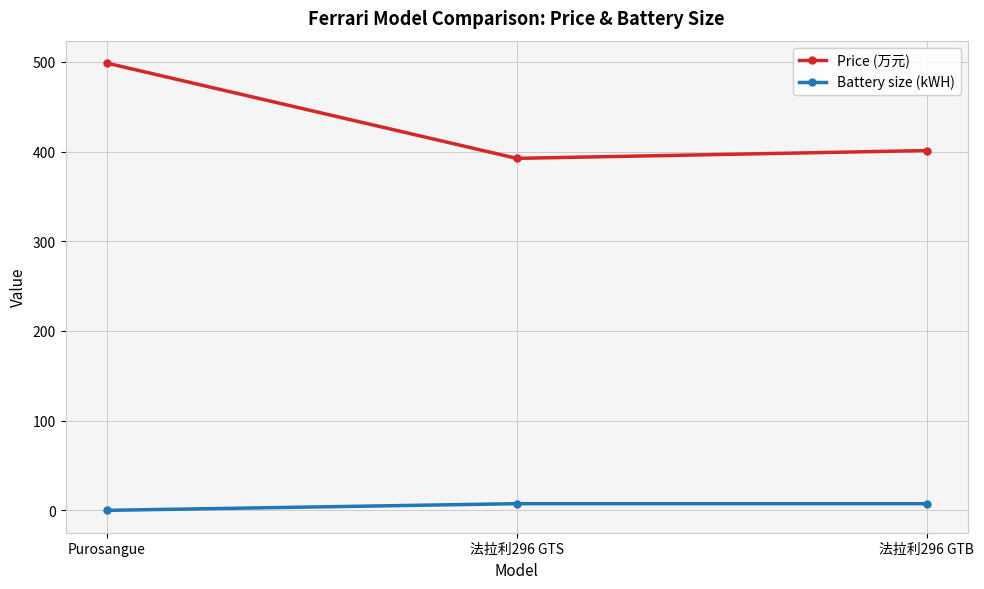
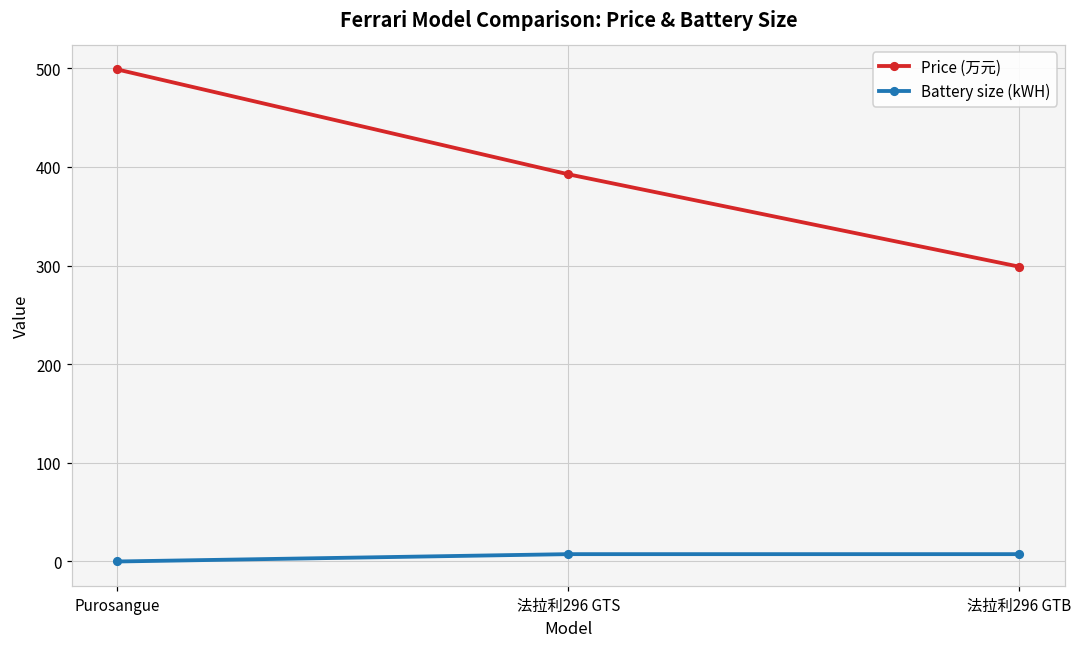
Price (万元), 法拉利296 GTB: 400 -> 300
